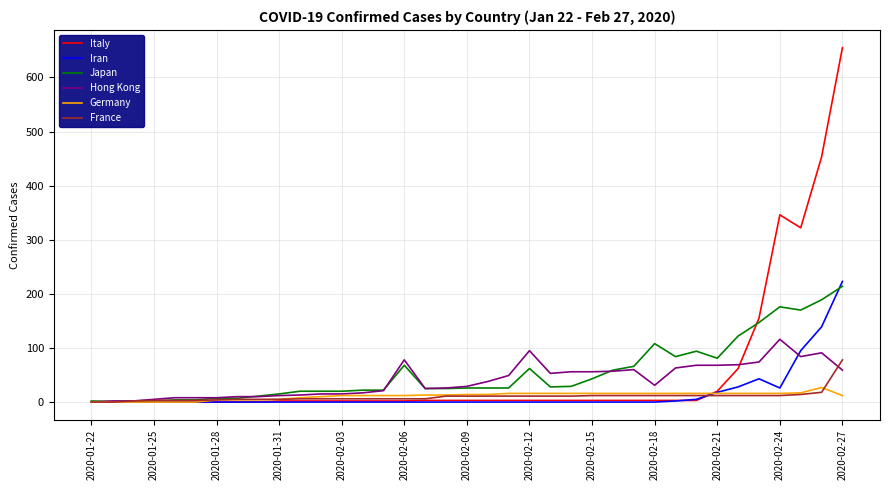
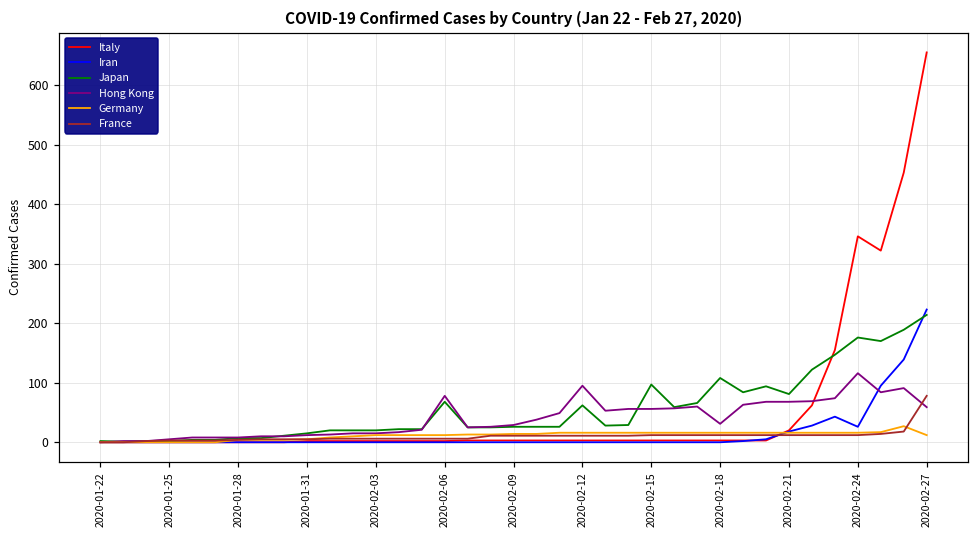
Japan, 2020-02-15: 40 -> 100
